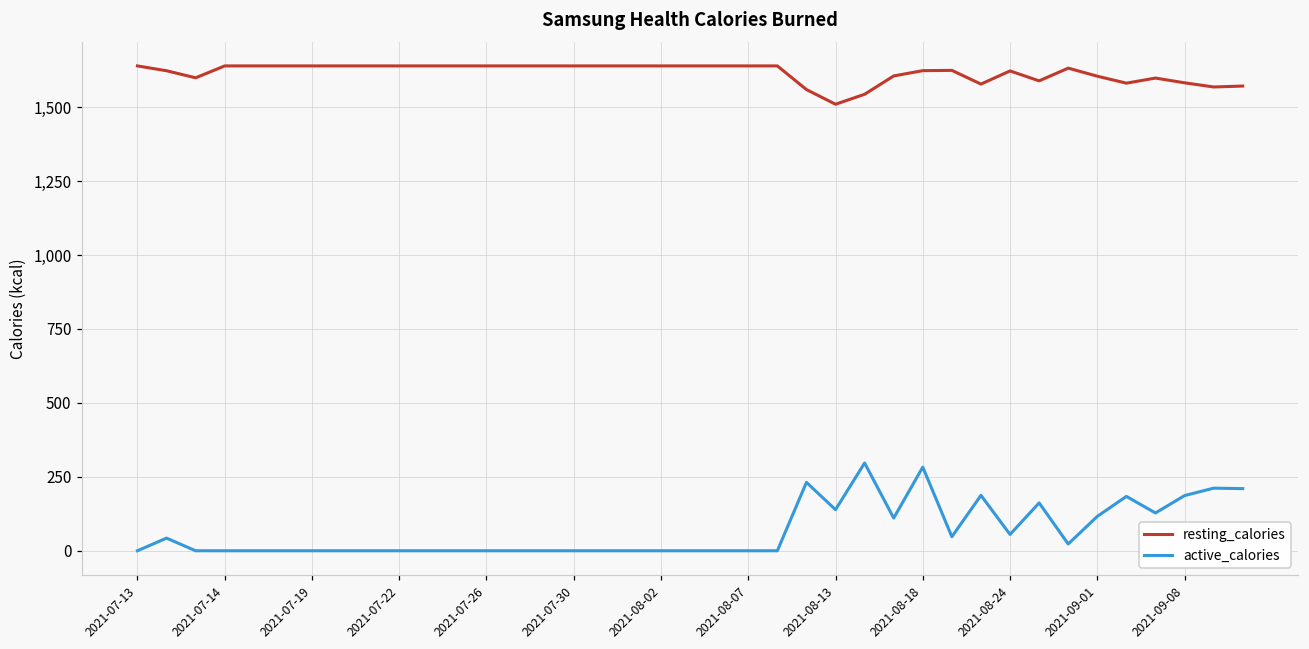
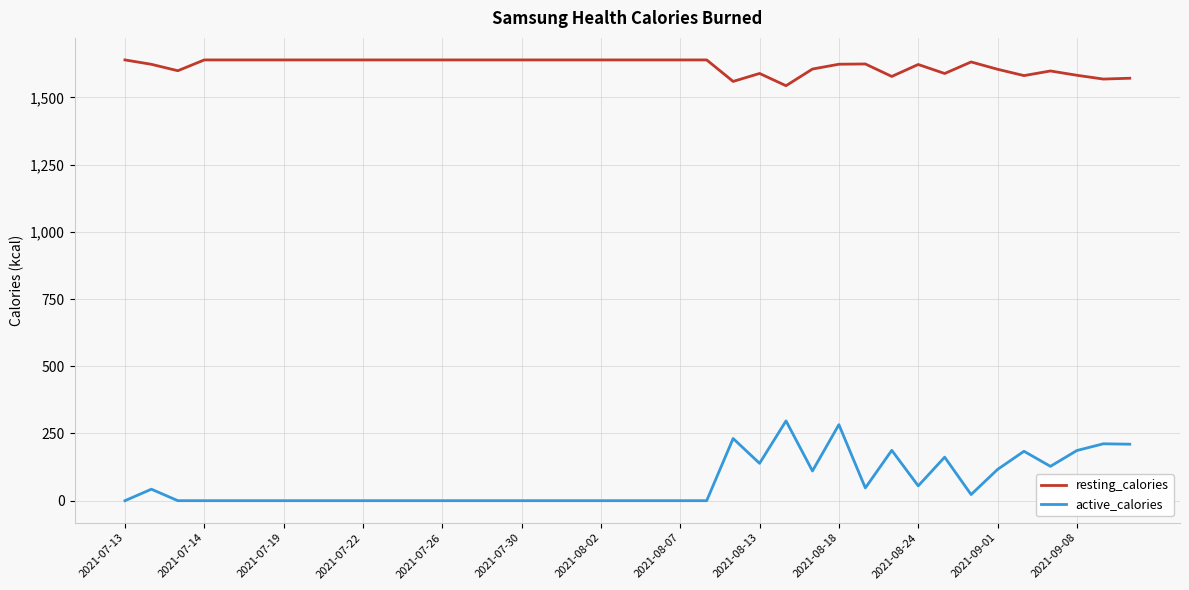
resting_calories, 2021-08-13: 1,510 -> 1,590
